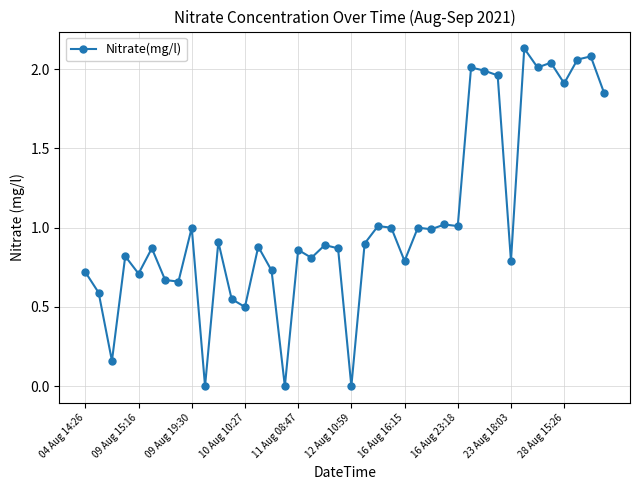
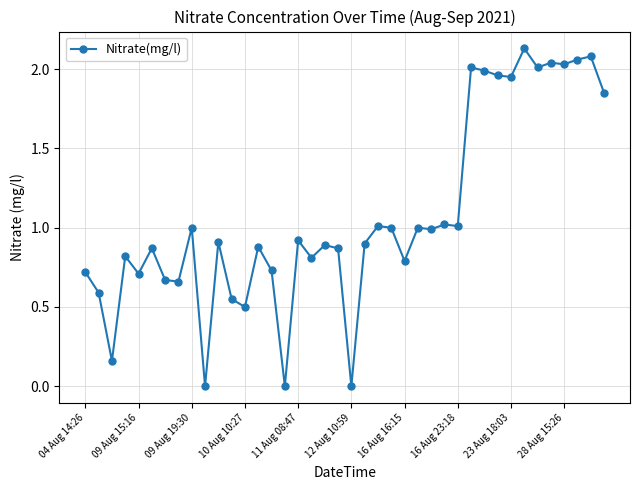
11 Aug 08:47: 0.86 -> 0.92
23 Aug 18:03: 0.79 -> 1.95
28 Aug 15:26: 1.91 -> 2.03
